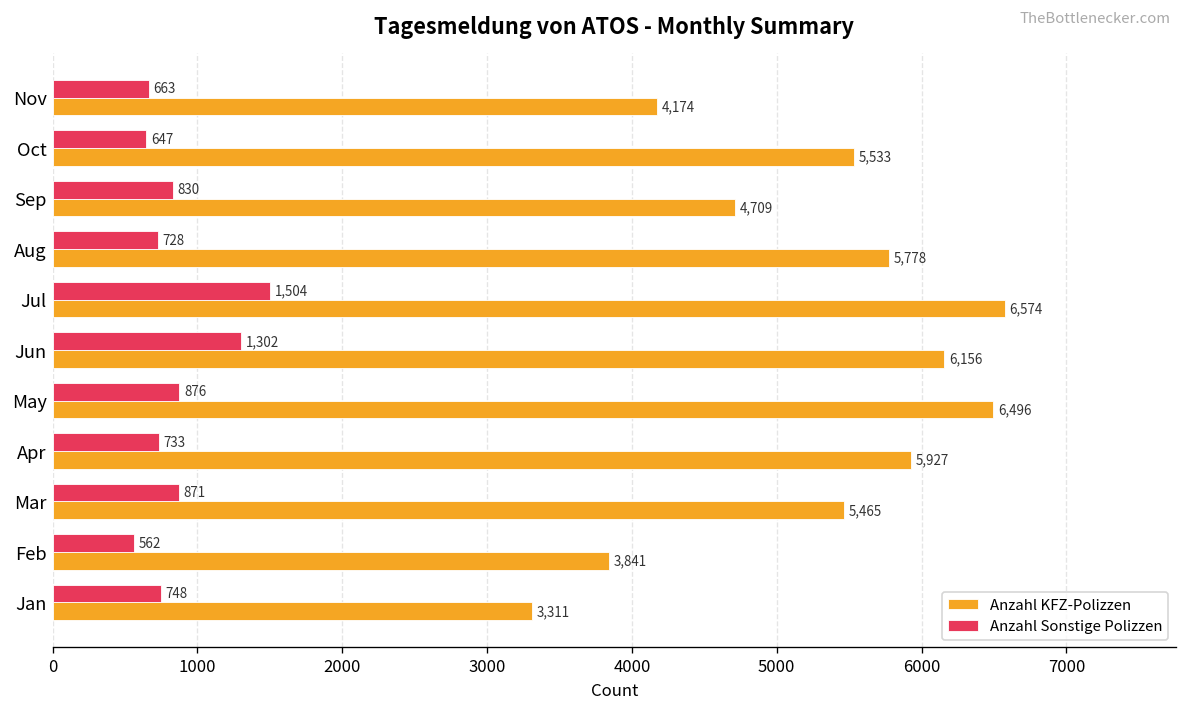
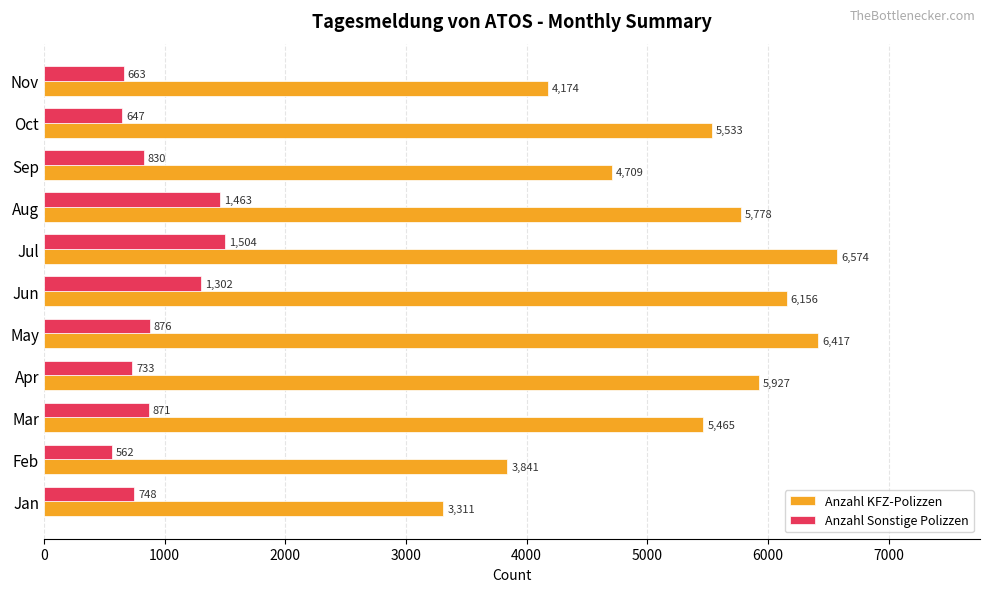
Anzahl Sonstige Polizzen, Aug: 728 -> 1,463
Anzahl KFZ-Polizzen, May: 6,496 -> 6,417
